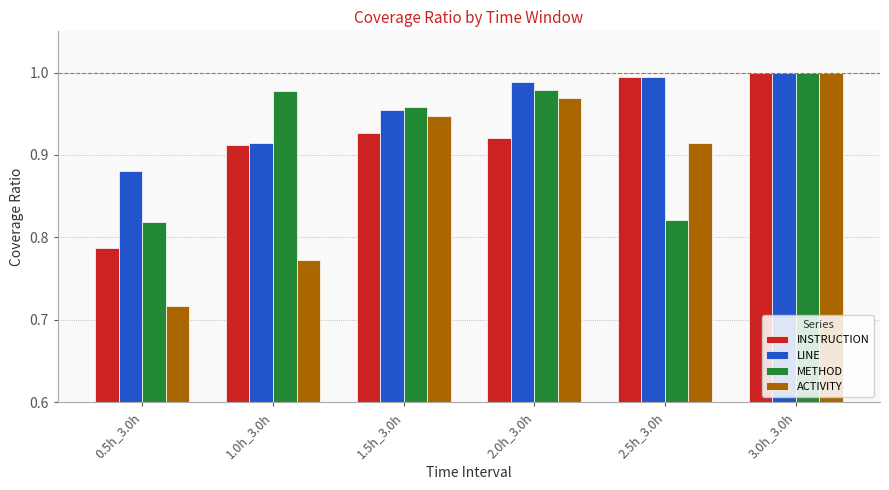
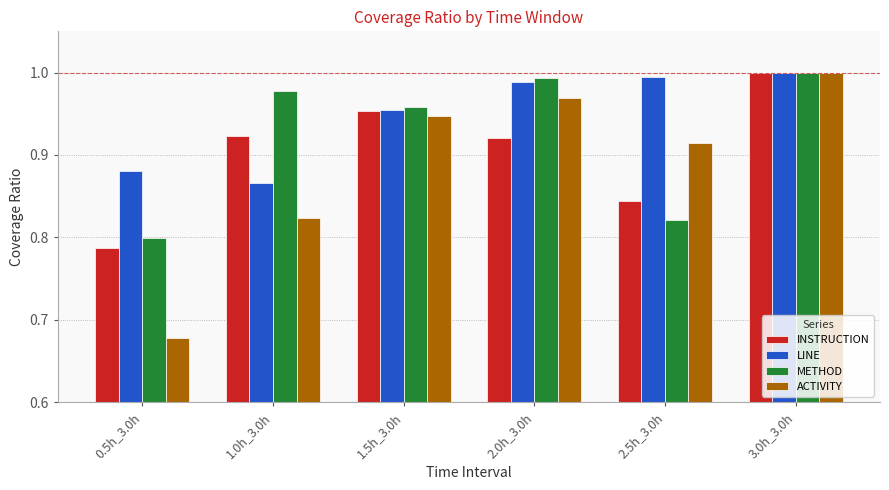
METHOD, 0.5h_3.0h: 0.82 -> 0.80
ACTIVITY, 0.5h_3.0h: 0.72 -> 0.68
INSTRUCTION, 1.0h_3.0h: 0.91 -> 0.92
LINE, 1.0h_3.0h: 0.91 -> 0.87
ACTIVITY, 1.0h_3.0h: 0.77 -> 0.82
INSTRUCTION, 1.5h_3.0h: 0.93 -> 0.95
METHOD, 2.0h_3.0h: 0.98 -> 0.99
INSTRUCTION, 2.5h_3.0h: 0.99 -> 0.84
